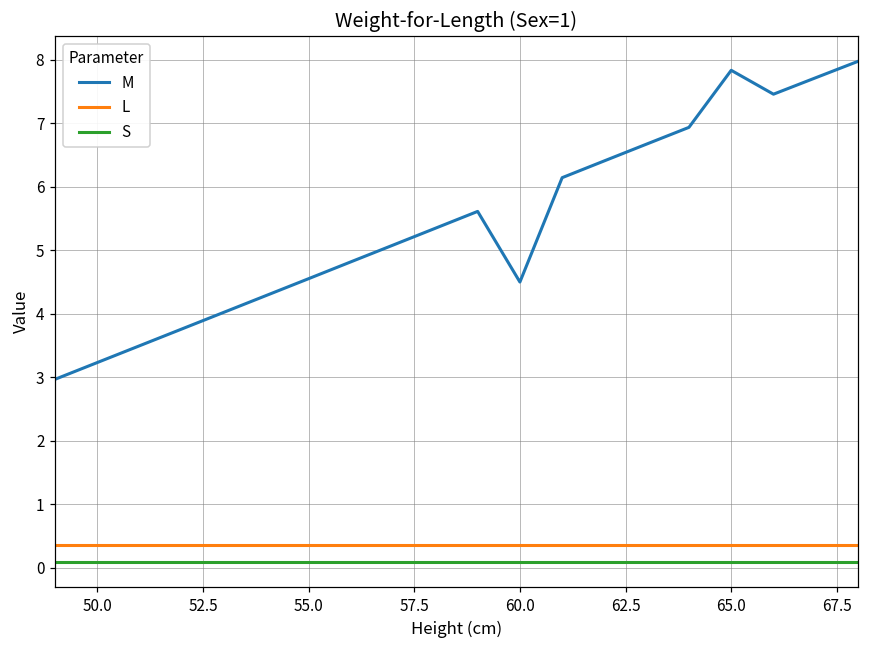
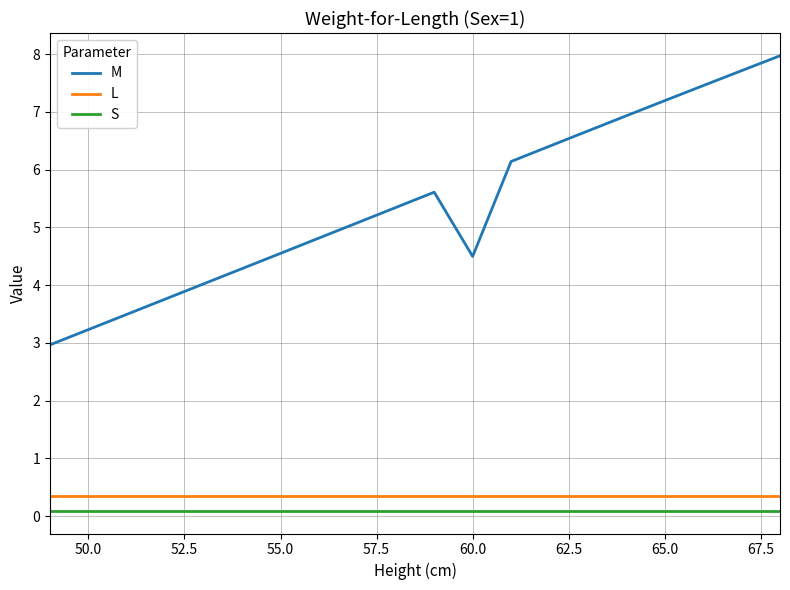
M, 65.0: 7.8 -> 7.2
